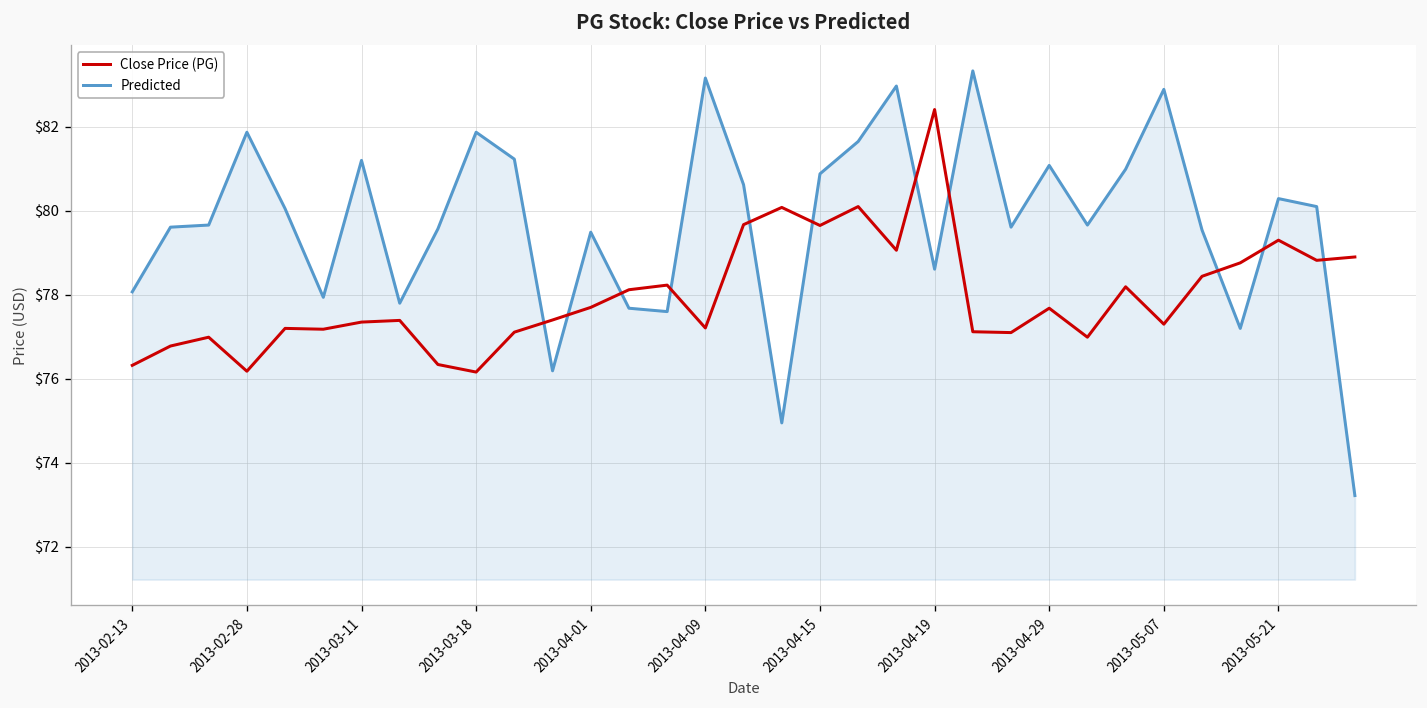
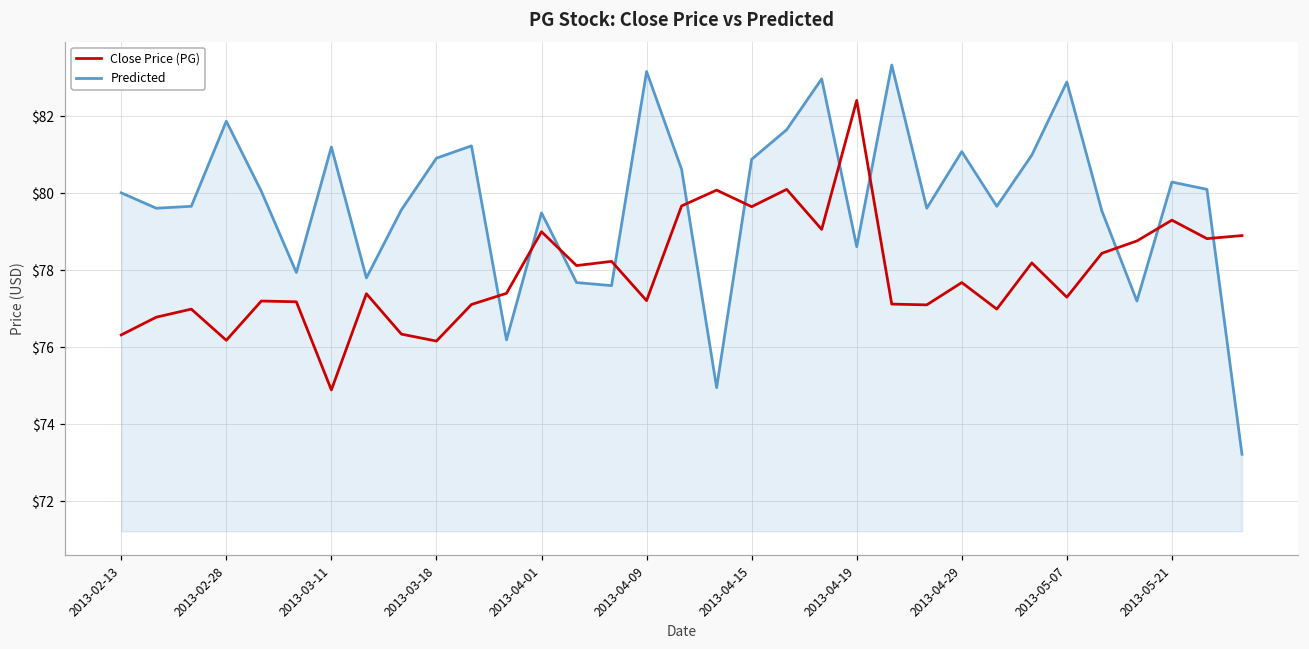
Predicted, 2013-02-13: $78.1 -> $80.0
Close Price (PG), 2013-03-11: $77.4 -> $74.9
Predicted, 2013-03-18: $81.9 -> $80.9
Close Price (PG), 2013-04-01: $77.7 -> $79.0
